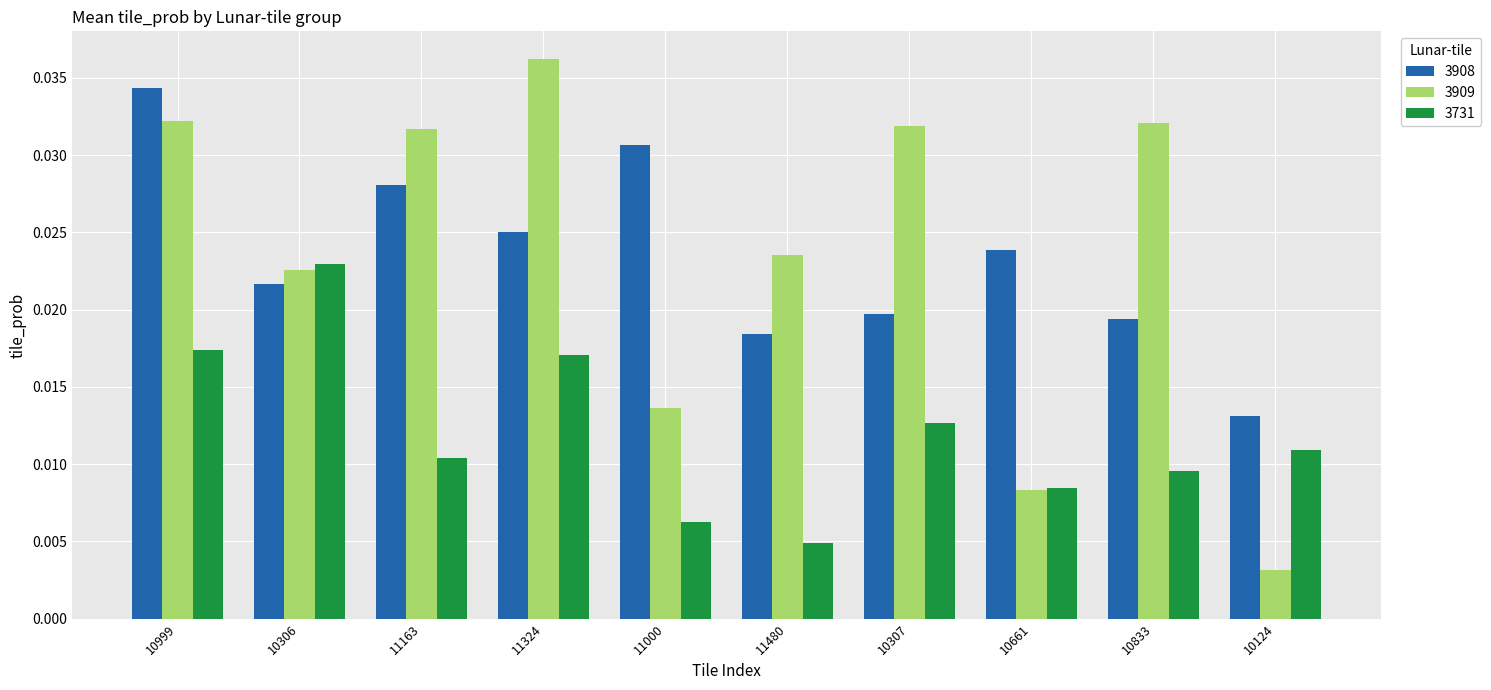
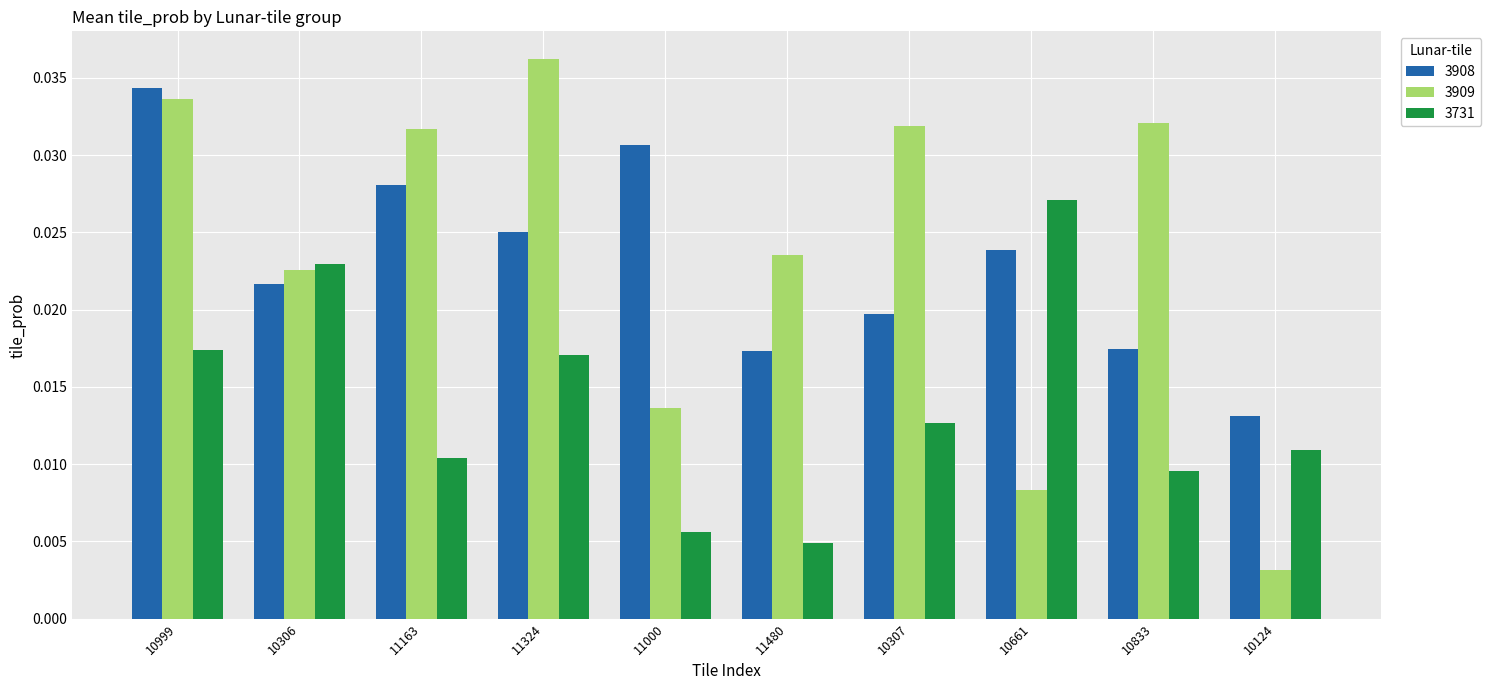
3909, 10999: 0.0322 -> 0.0337
3731, 11000: 0.0062 -> 0.0056
3908, 11480: 0.0184 -> 0.0173
3731, 10661: 0.0085 -> 0.0271
3908, 10833: 0.0194 -> 0.0175
